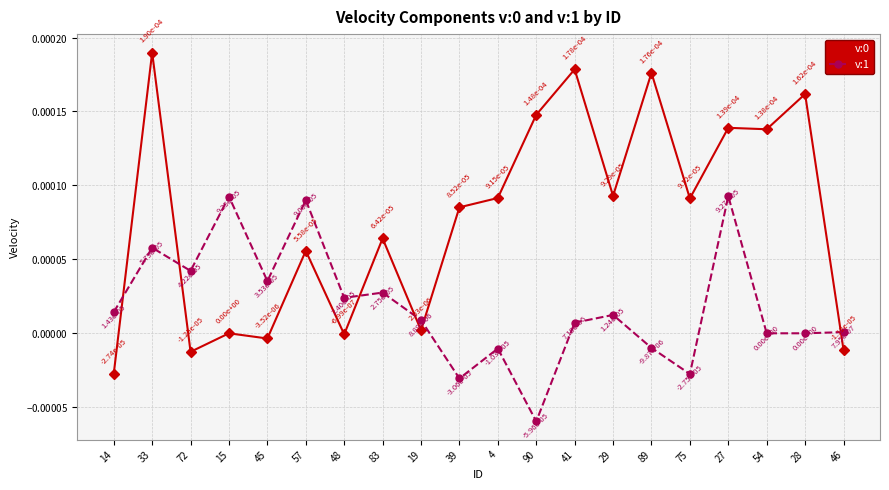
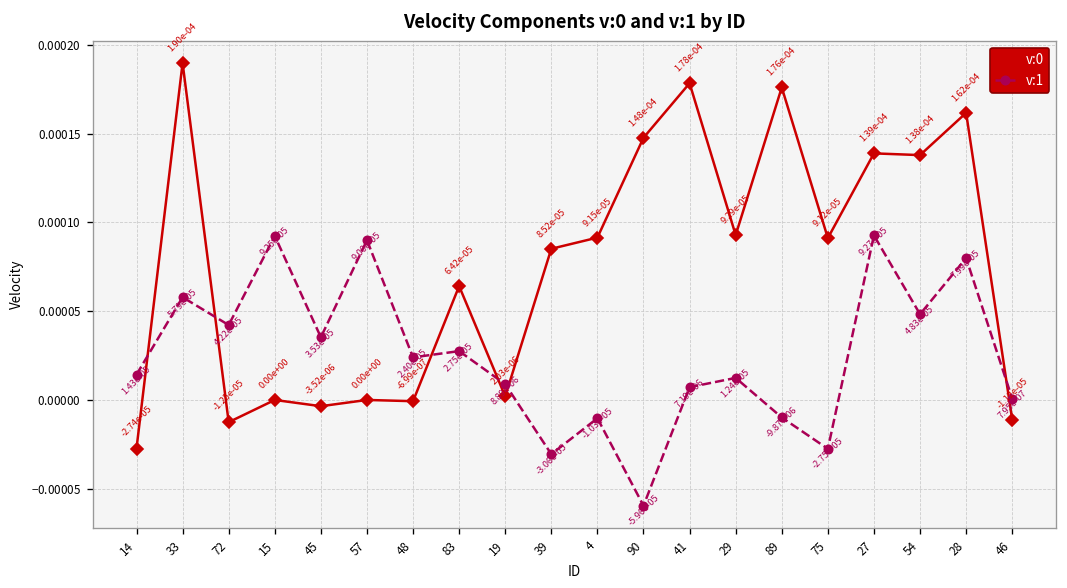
v:0, 57: 5.58e-05 -> 0.00e+00
v:1, 54: 0.00e+00 -> 4.83e-05
v:1, 28: 0.00e+00 -> 7.99e-05
